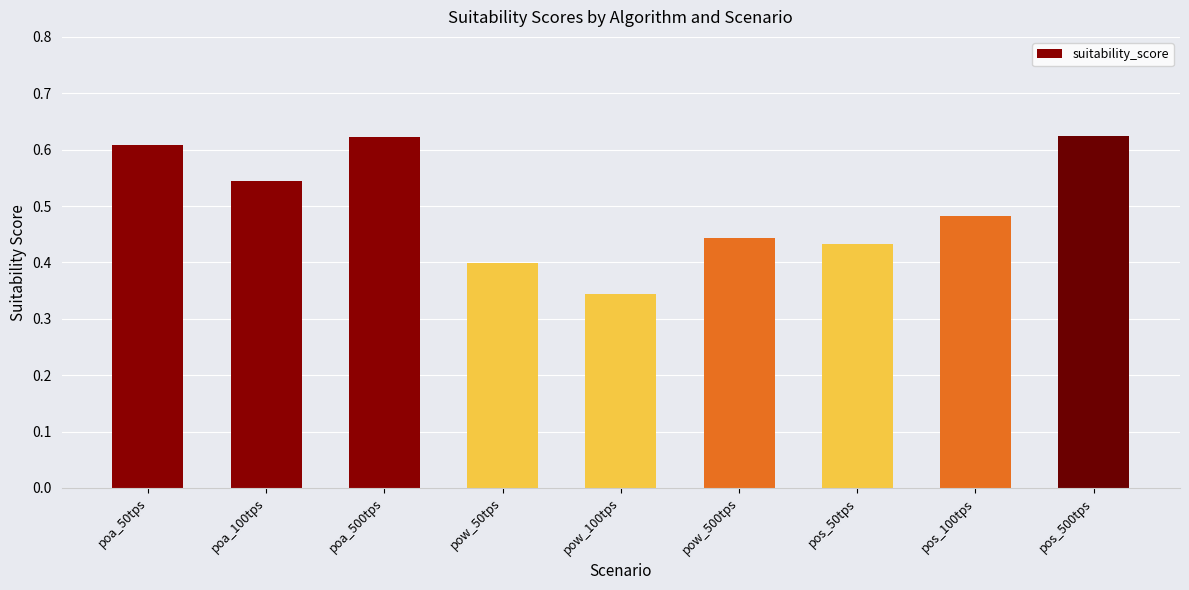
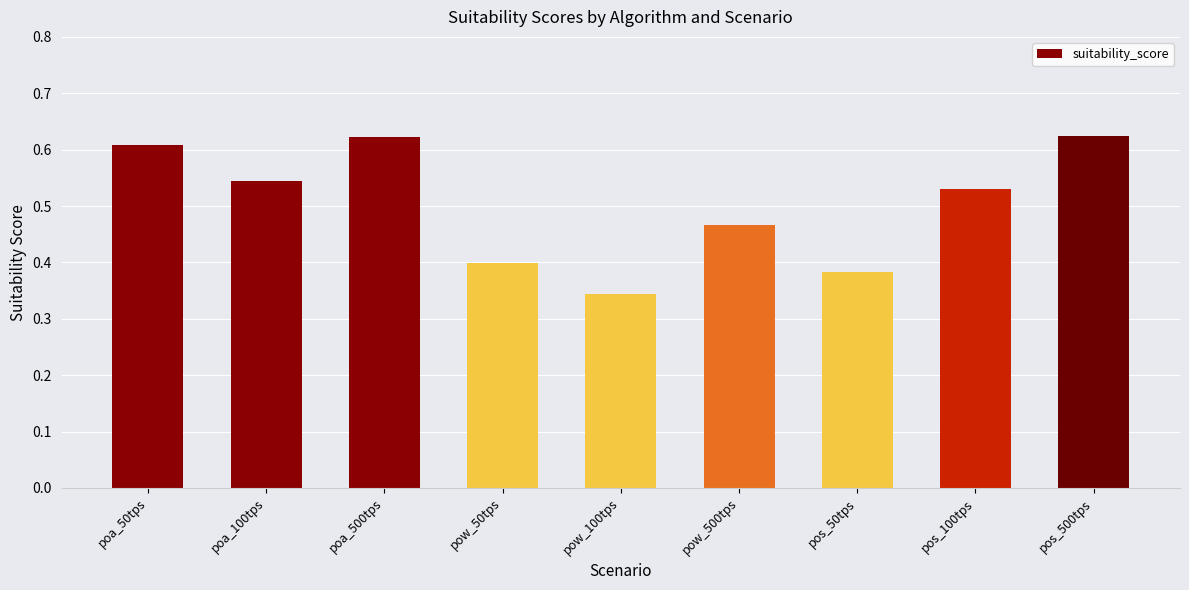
pow_500tps: 0.44 -> 0.47
pos_50tps: 0.43 -> 0.38
pos_100tps: 0.48 -> 0.53
